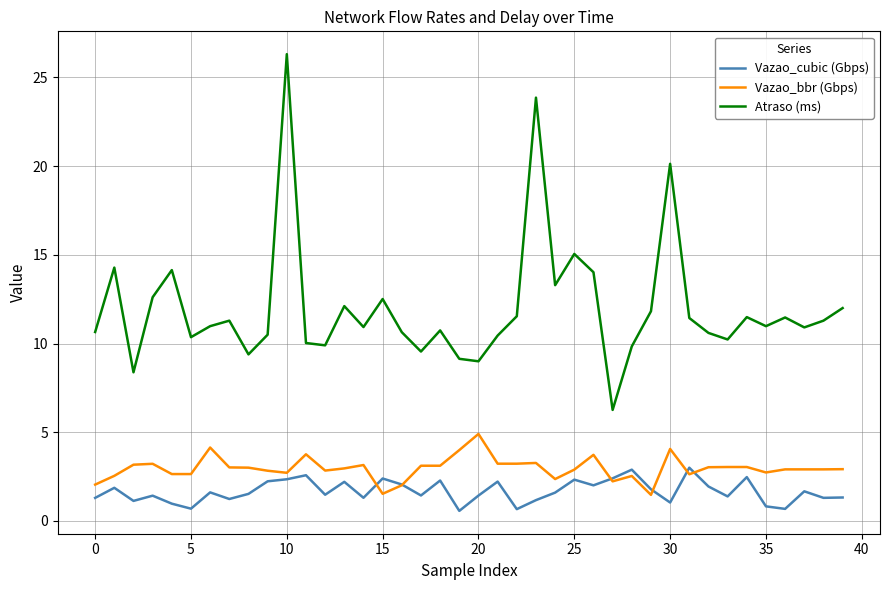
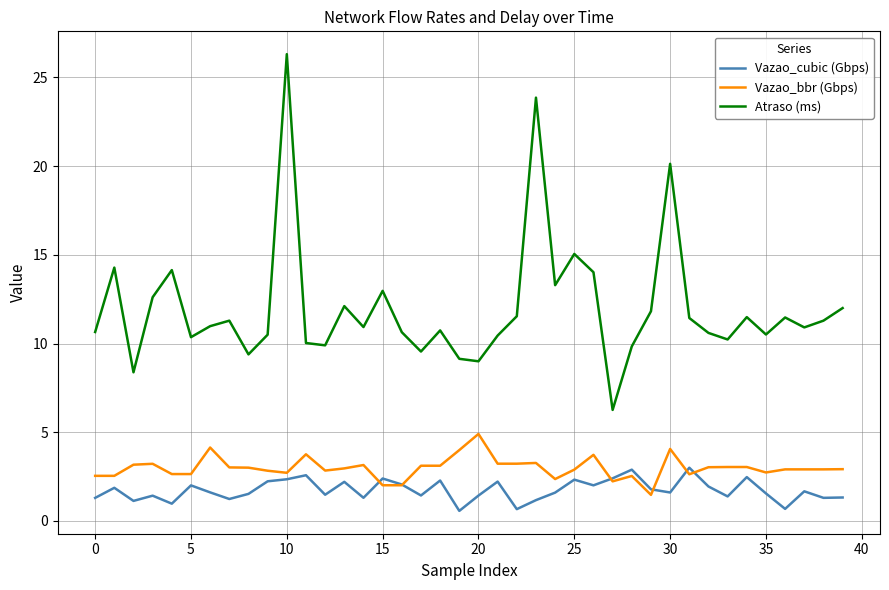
Vazao_bbr (Gbps), 0: 2.1 -> 2.5
Vazao_cubic (Gbps), 5: 0.7 -> 2.0
Vazao_bbr (Gbps), 15: 1.5 -> 2.0
Atraso (ms), 15: 12.5 -> 13.0
Vazao_cubic (Gbps), 30: 1.0 -> 1.6
Vazao_cubic (Gbps), 35: 0.8 -> 1.6
Atraso (ms), 35: 11.0 -> 10.5
